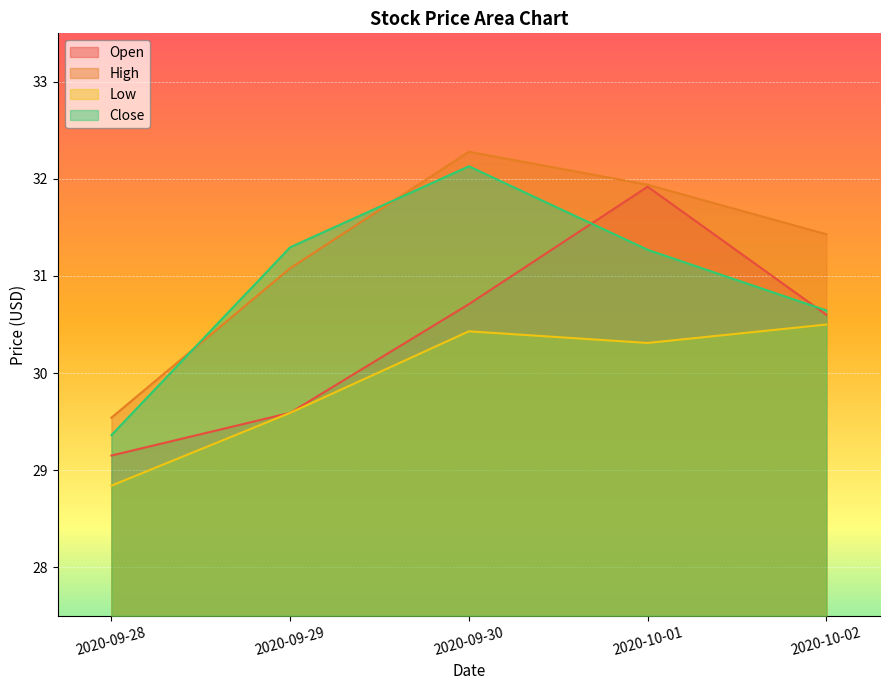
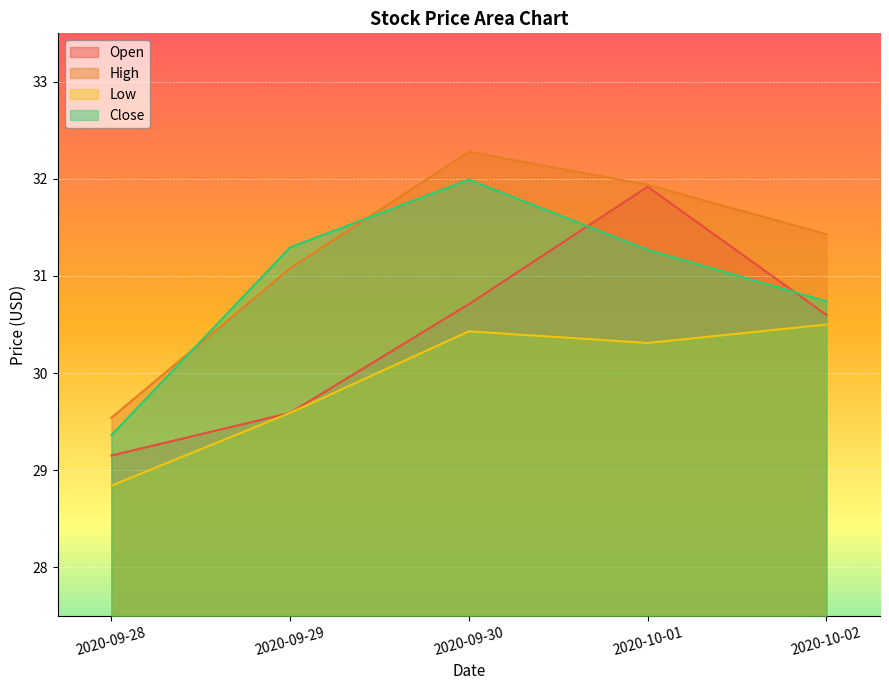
Close, 2020-09-30: 32.1 -> 32.0
Close, 2020-10-02: 30.6 -> 30.7
